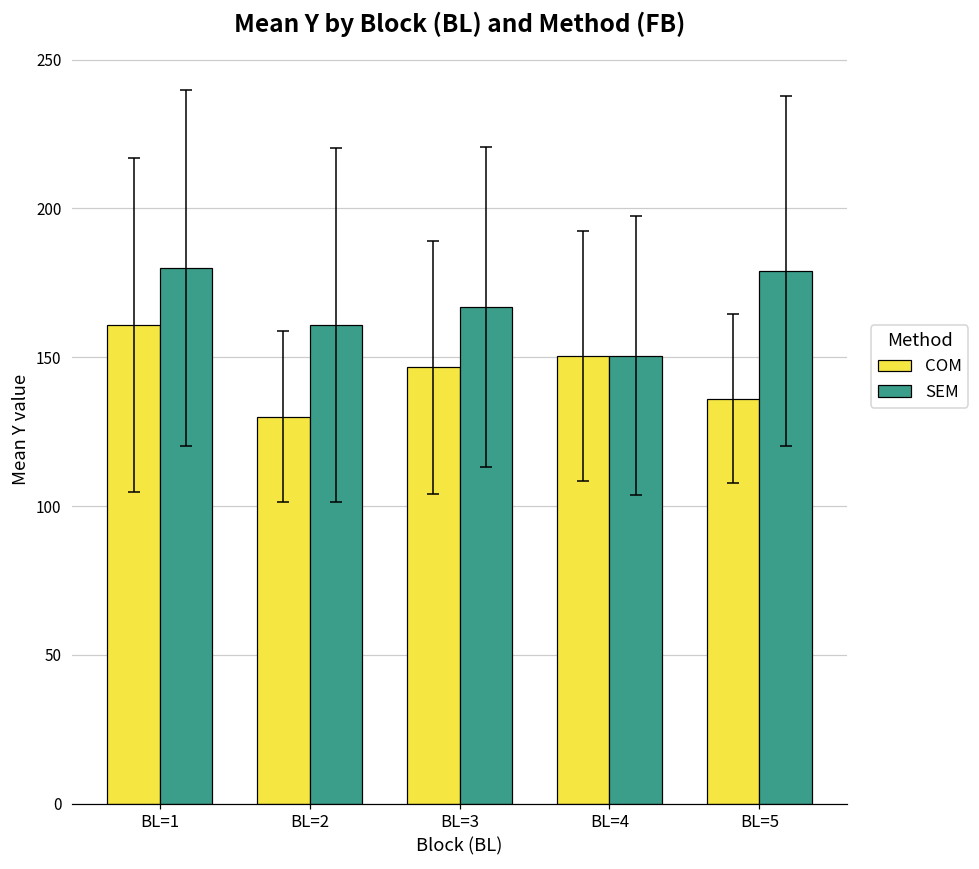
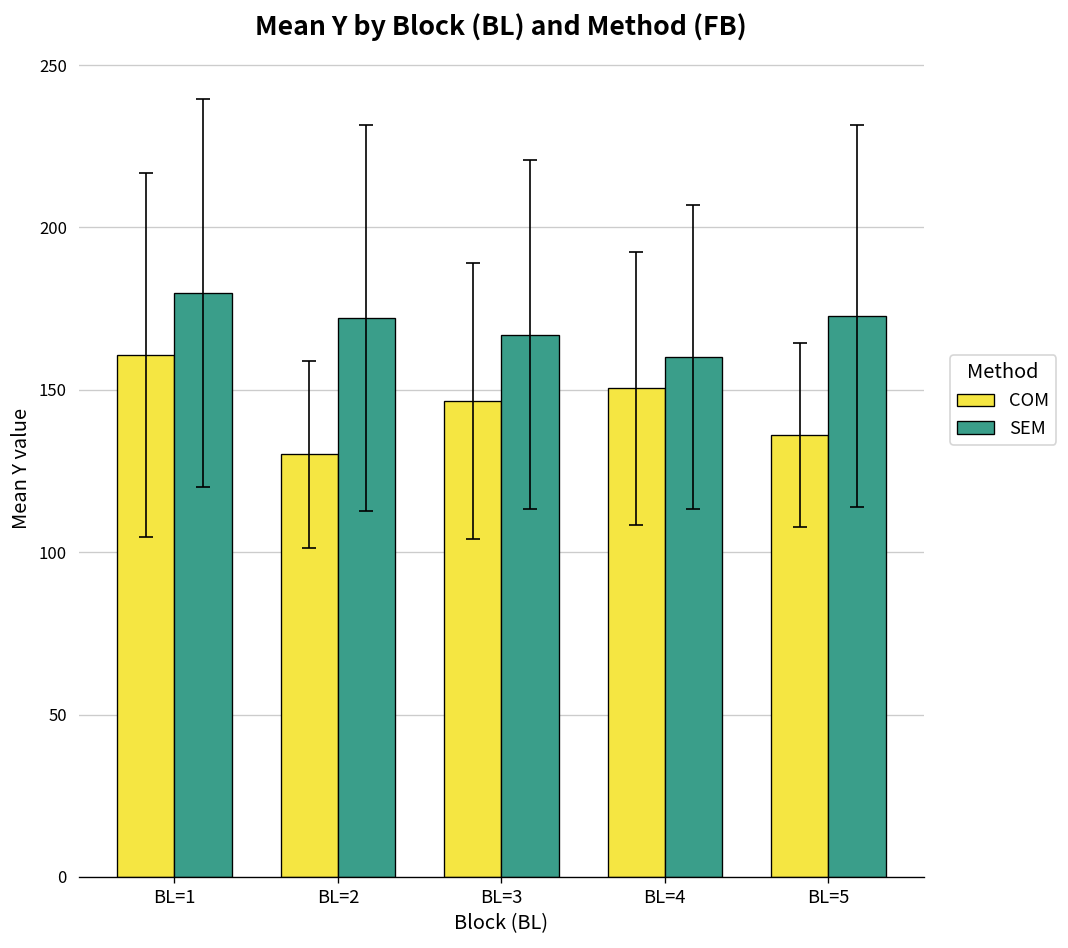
SEM, BL=2: 161 -> 172
SEM, BL=4: 151 -> 160
SEM, BL=5: 179 -> 173
